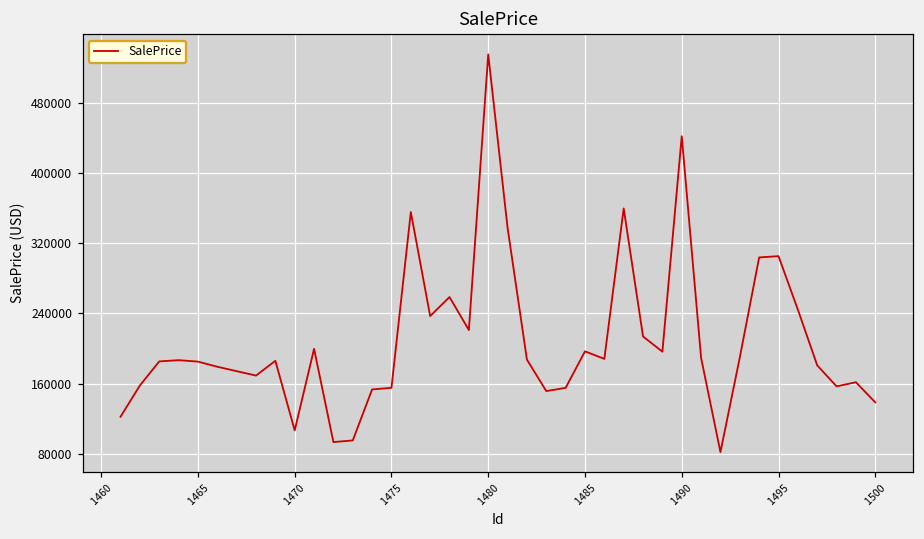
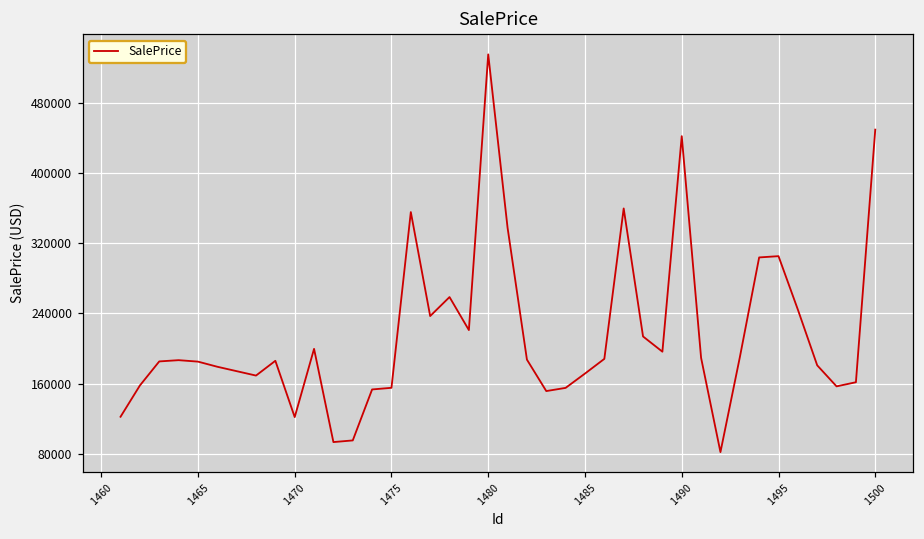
1470: 110000 -> 120000
1485: 200000 -> 170000
1500: 140000 -> 450000
